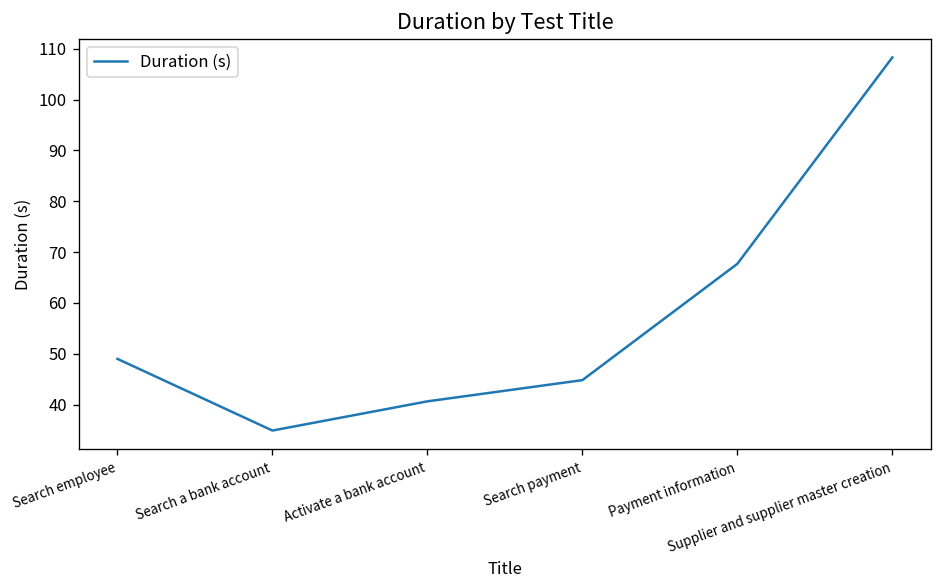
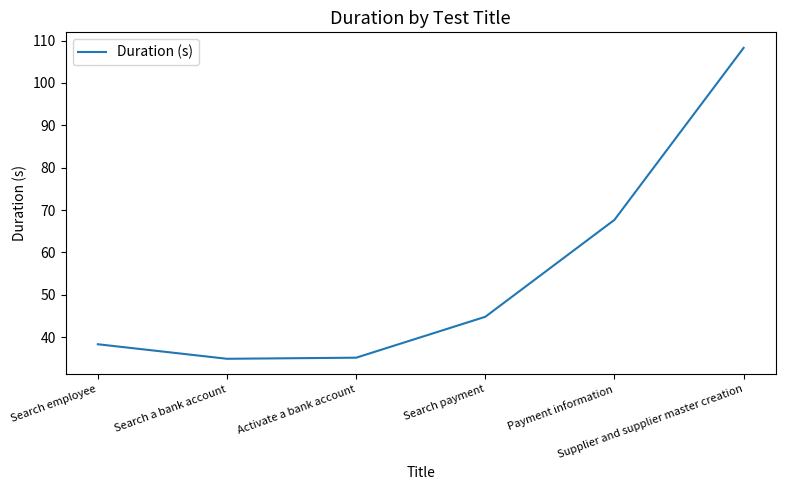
Search employee: 49 -> 38
Activate a bank account: 41 -> 35
